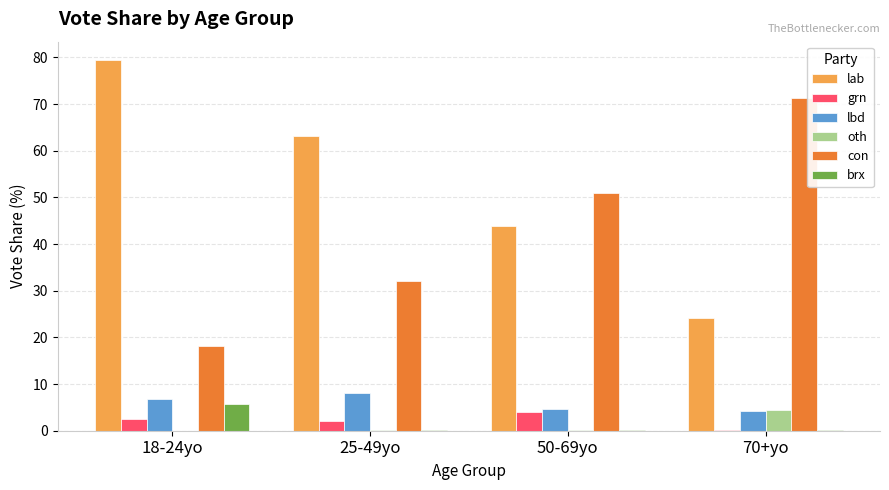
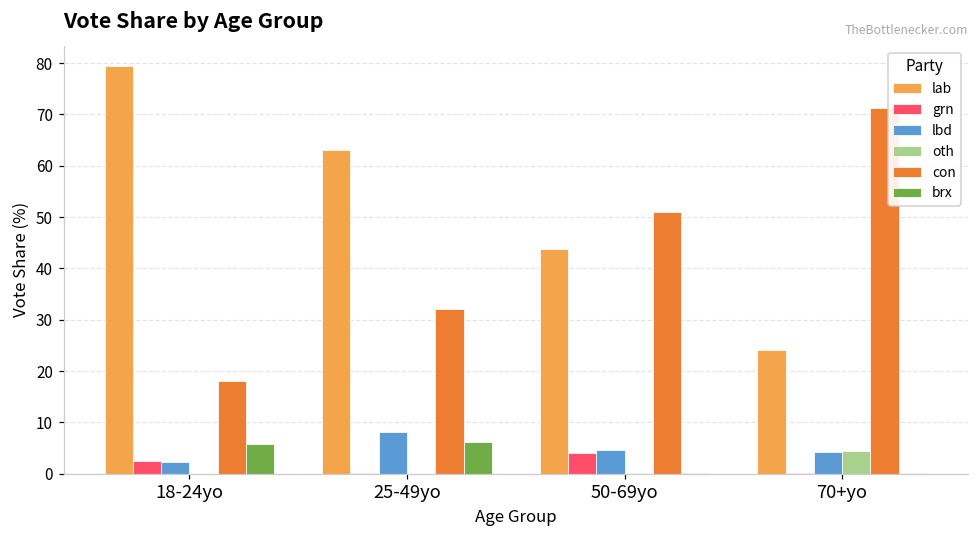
lbd, 18-24yo: 7 -> 2
grn, 25-49yo: 2 -> 0
brx, 25-49yo: 0 -> 6
